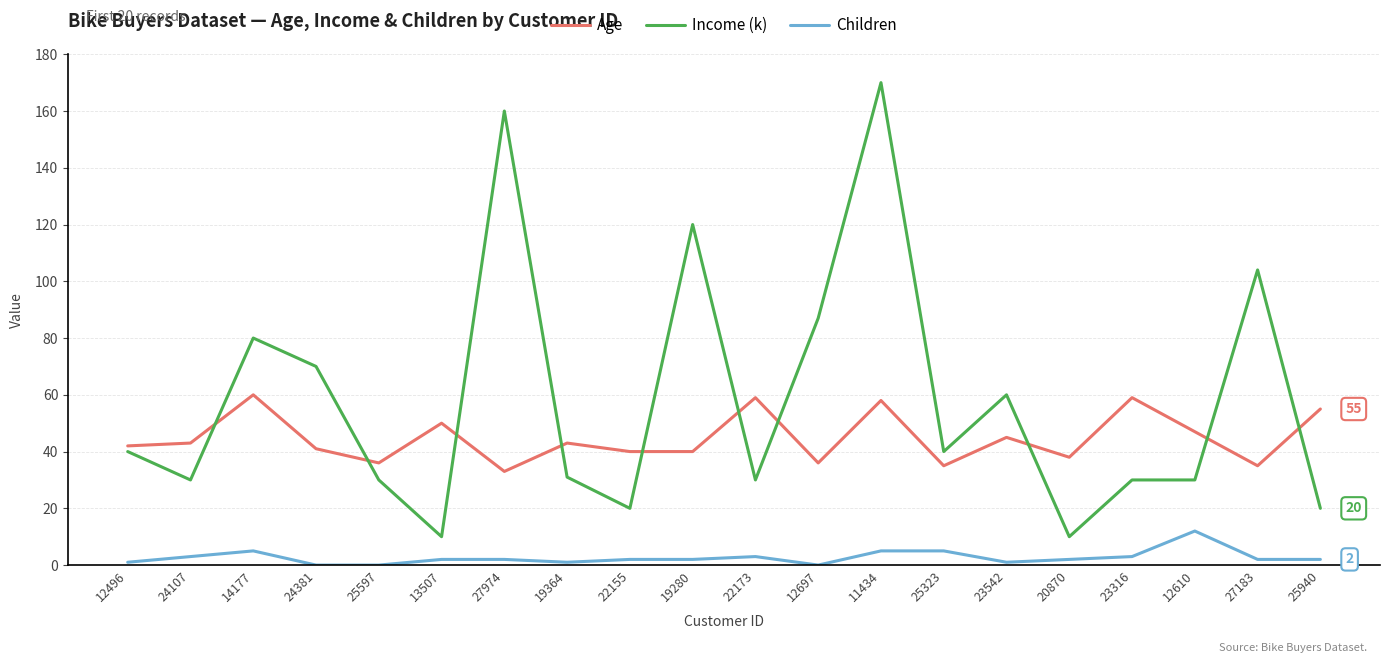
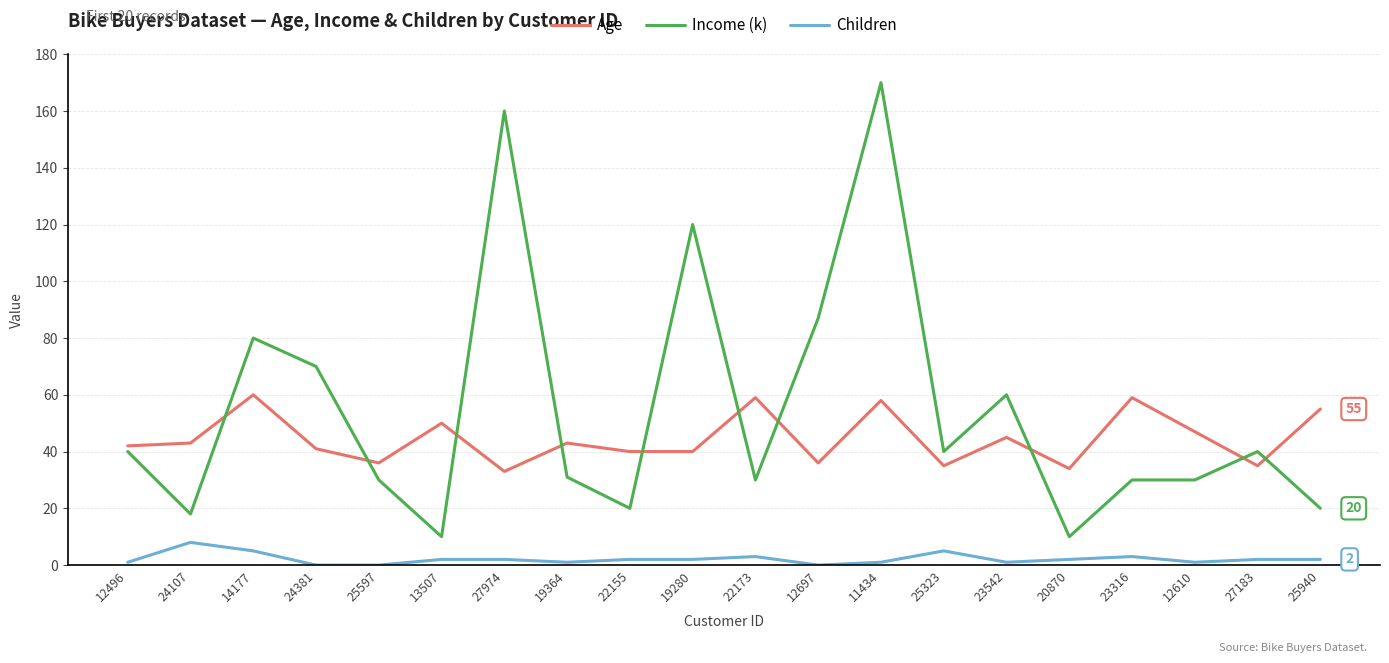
Income (k), 24107: 30 -> 18
Children, 24107: 3 -> 8
Children, 11434: 5 -> 1
Age, 20870: 38 -> 34
Children, 12610: 12 -> 1
Income (k), 27183: 104 -> 40
